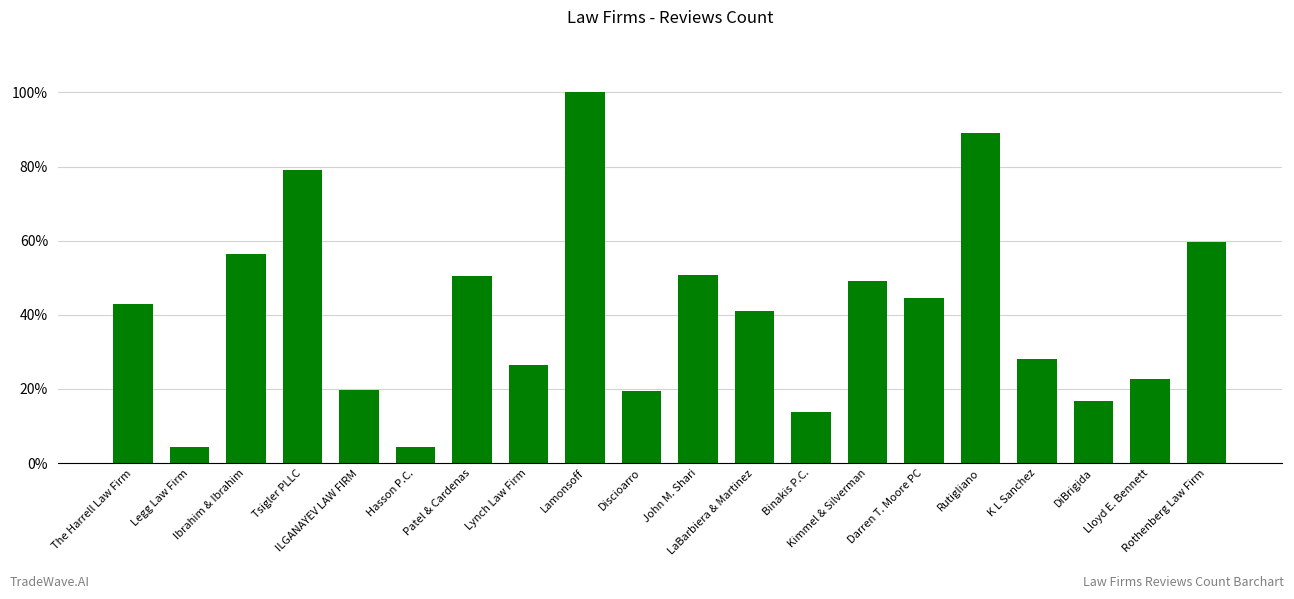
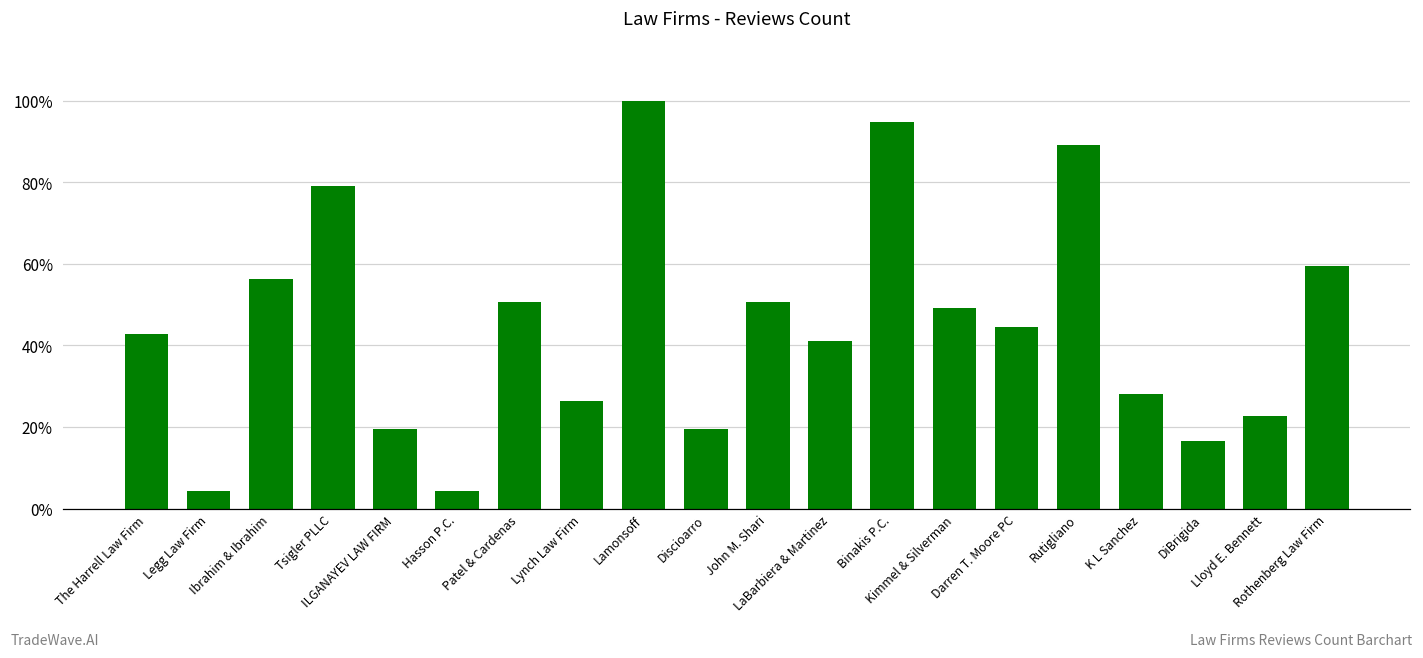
Binakis P.C.: 14% -> 95%
